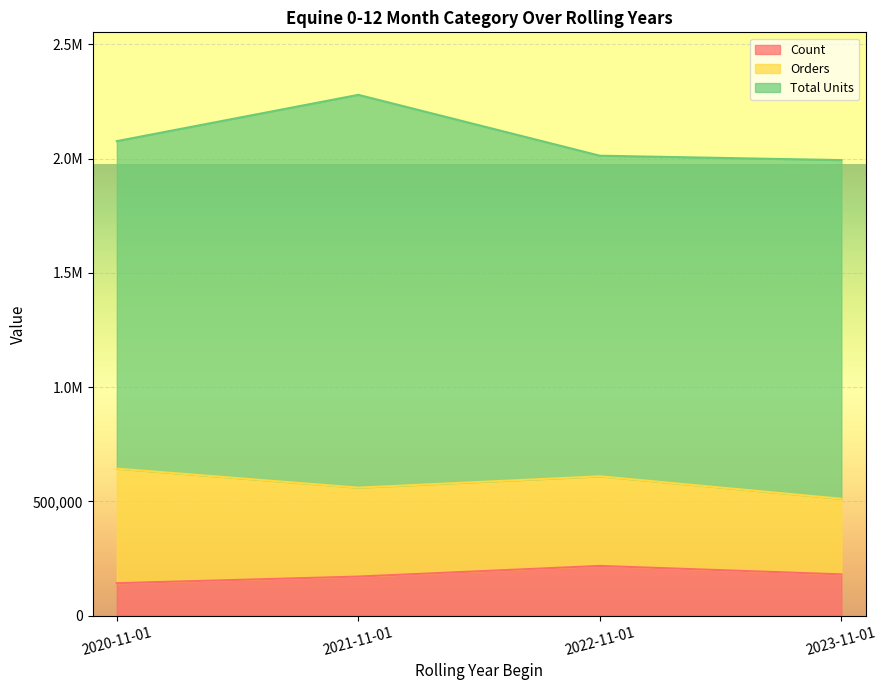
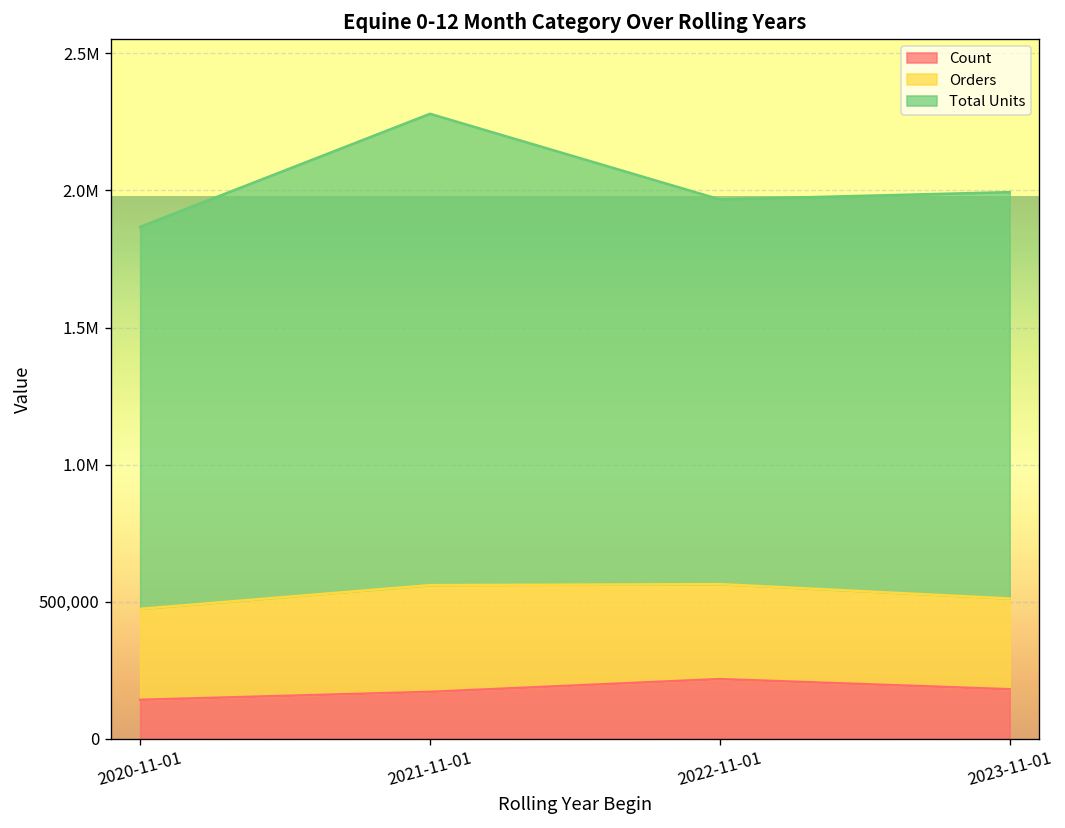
Orders, 2020-11-01: 500,000 -> 330,000
Total Units, 2020-11-01: 1,430,000 -> 1,390,000
Orders, 2022-11-01: 390,000 -> 350,000
